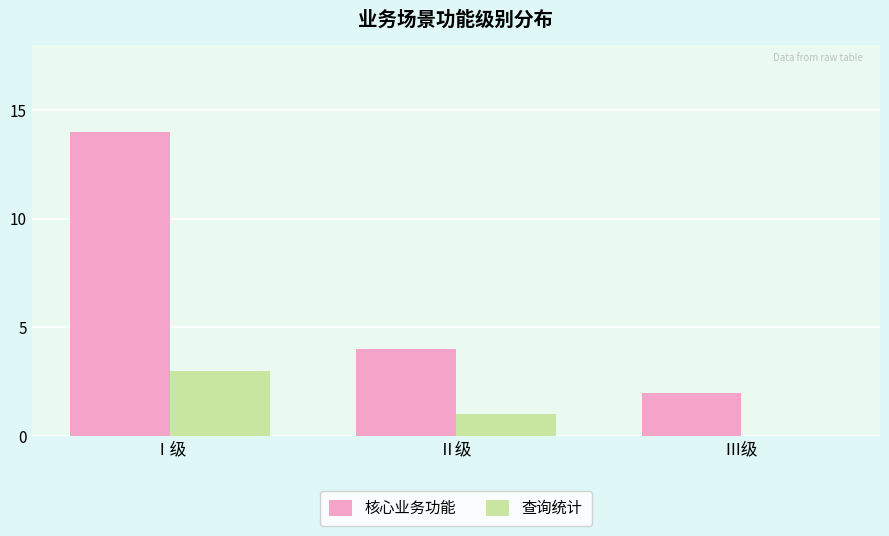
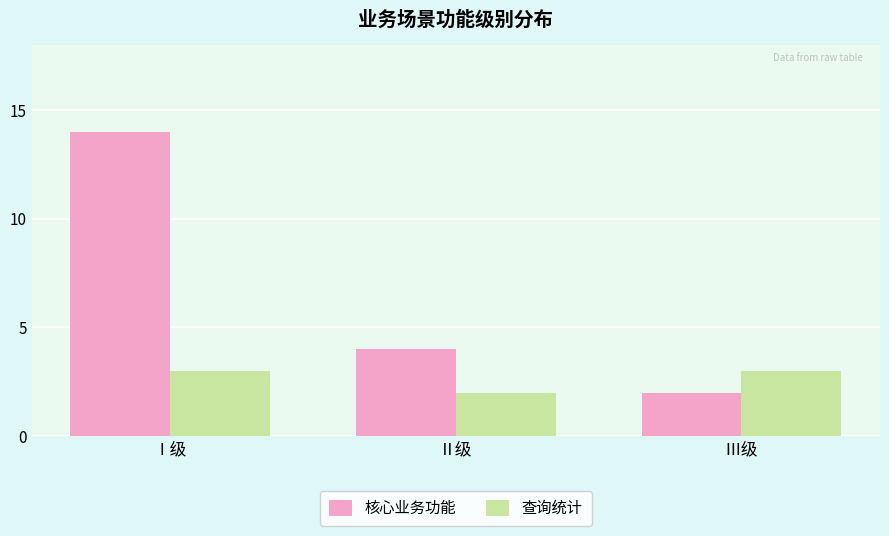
查询统计, Ⅱ级: 1 -> 2
查询统计, Ⅲ级: 0 -> 3
